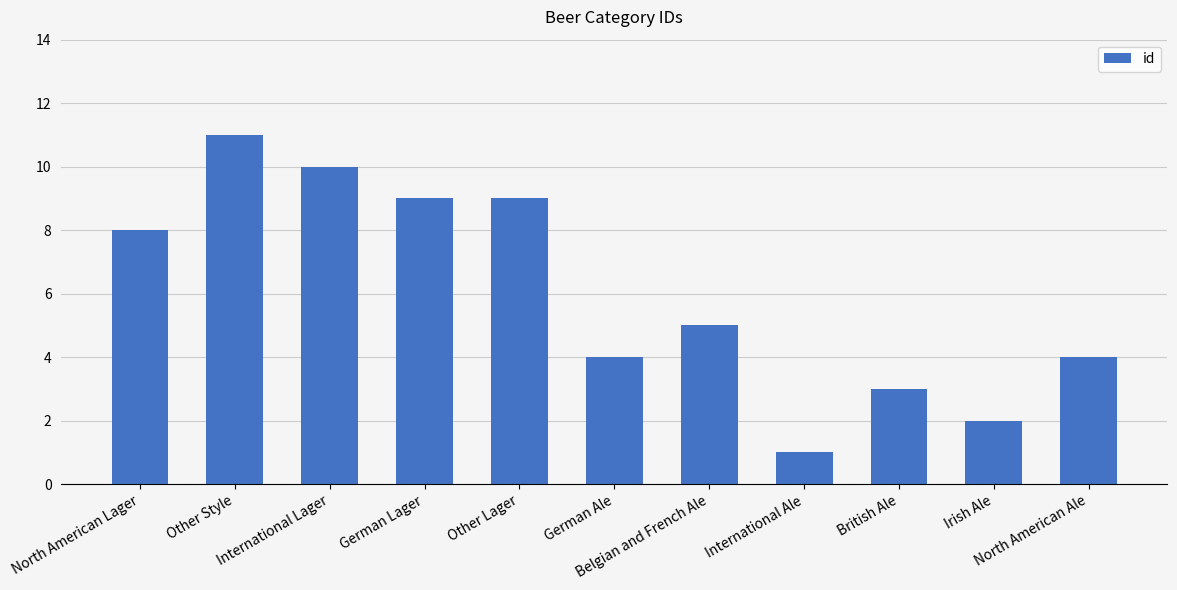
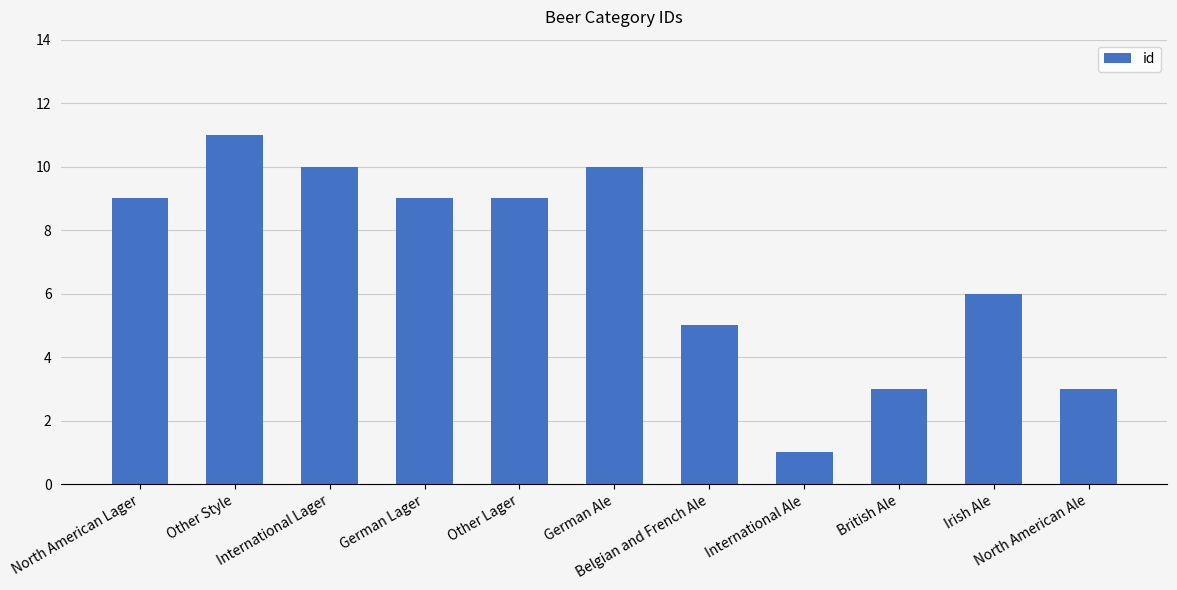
North American Lager: 8 -> 9
German Ale: 4 -> 10
Irish Ale: 2 -> 6
North American Ale: 4 -> 3
